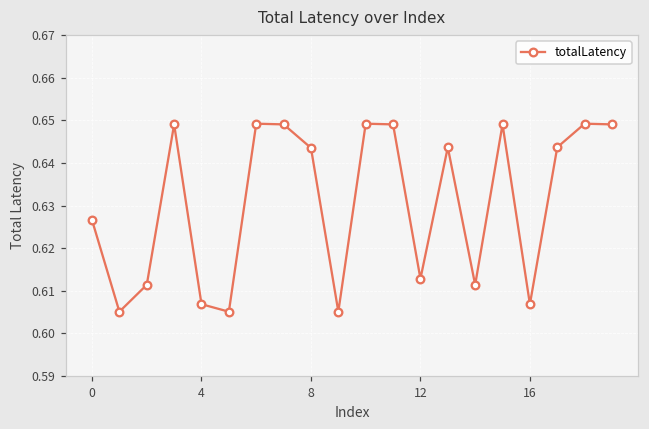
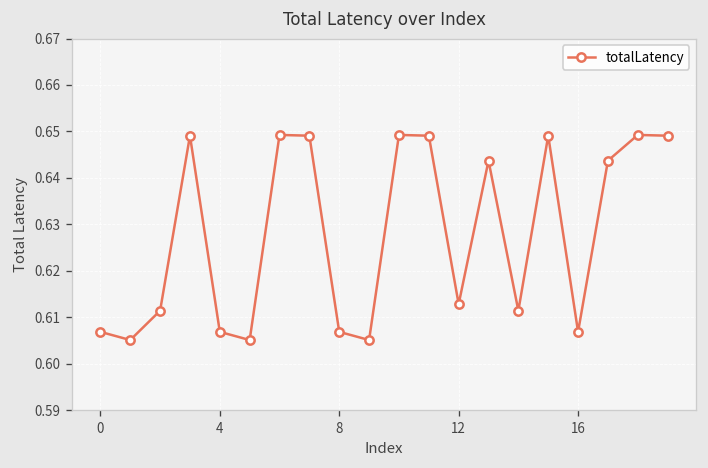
0: 0.627 -> 0.607
8: 0.644 -> 0.607
